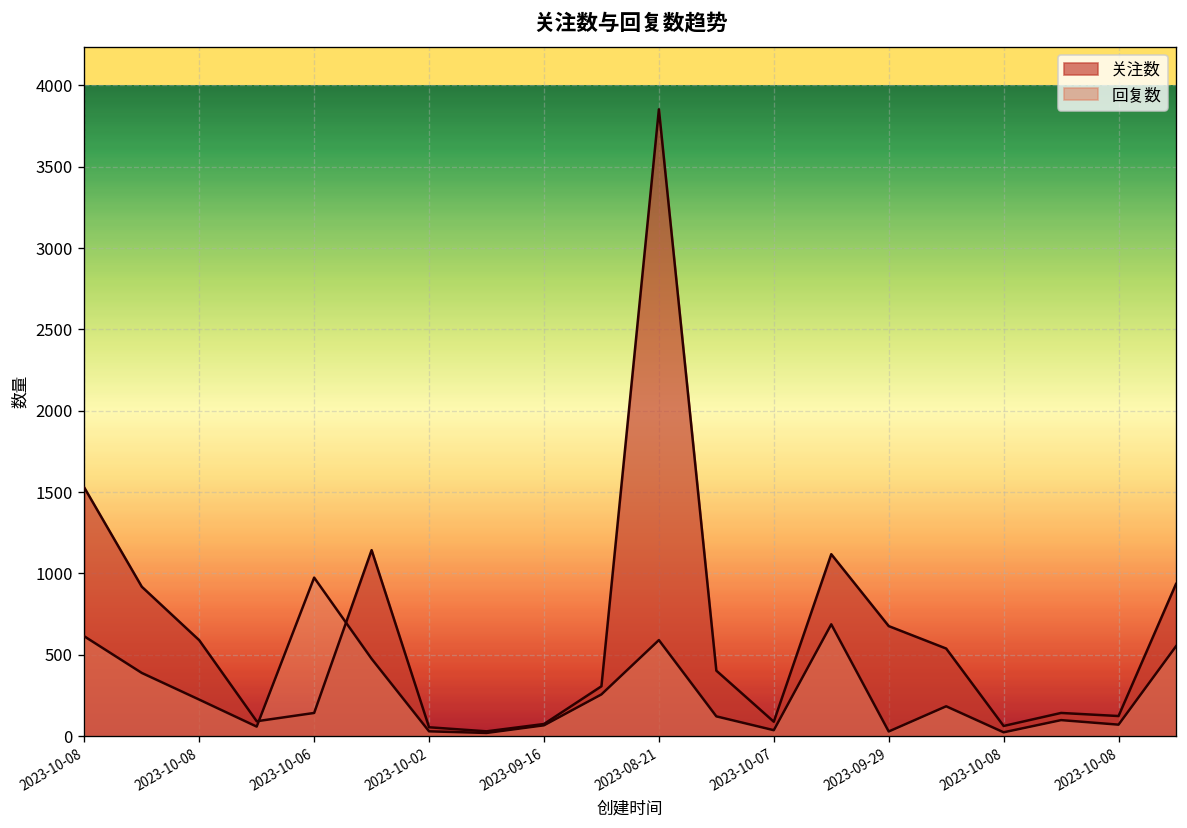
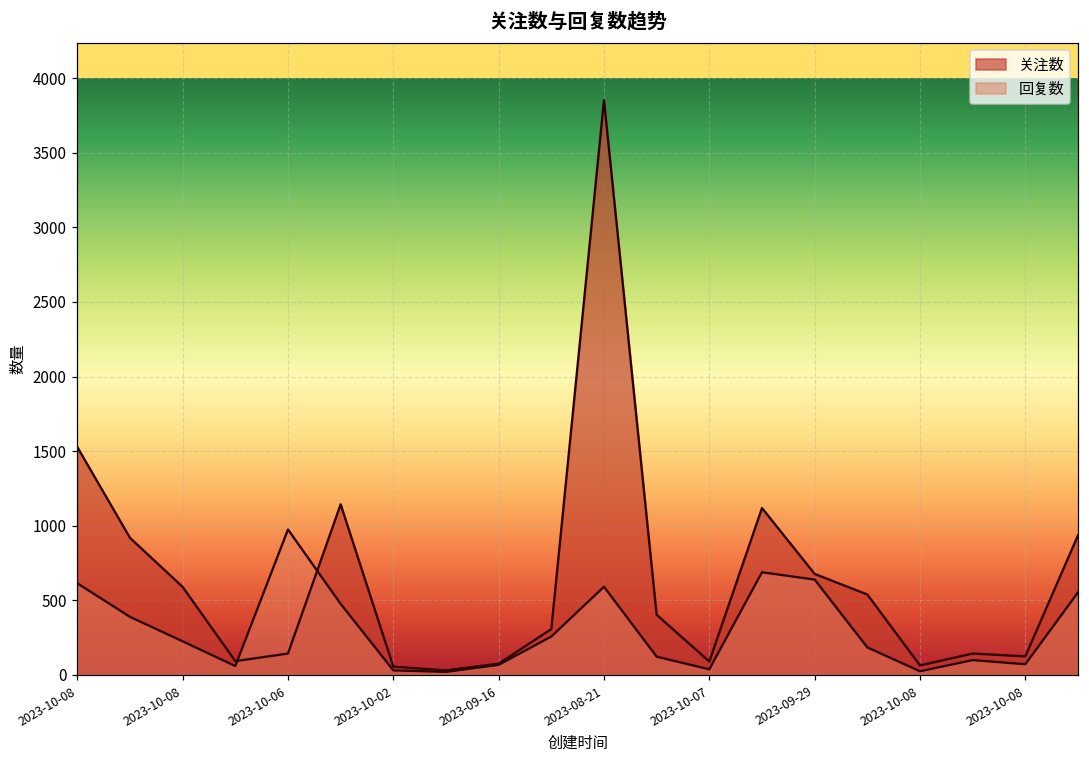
回复数, 2023-09-29: 30 -> 640
